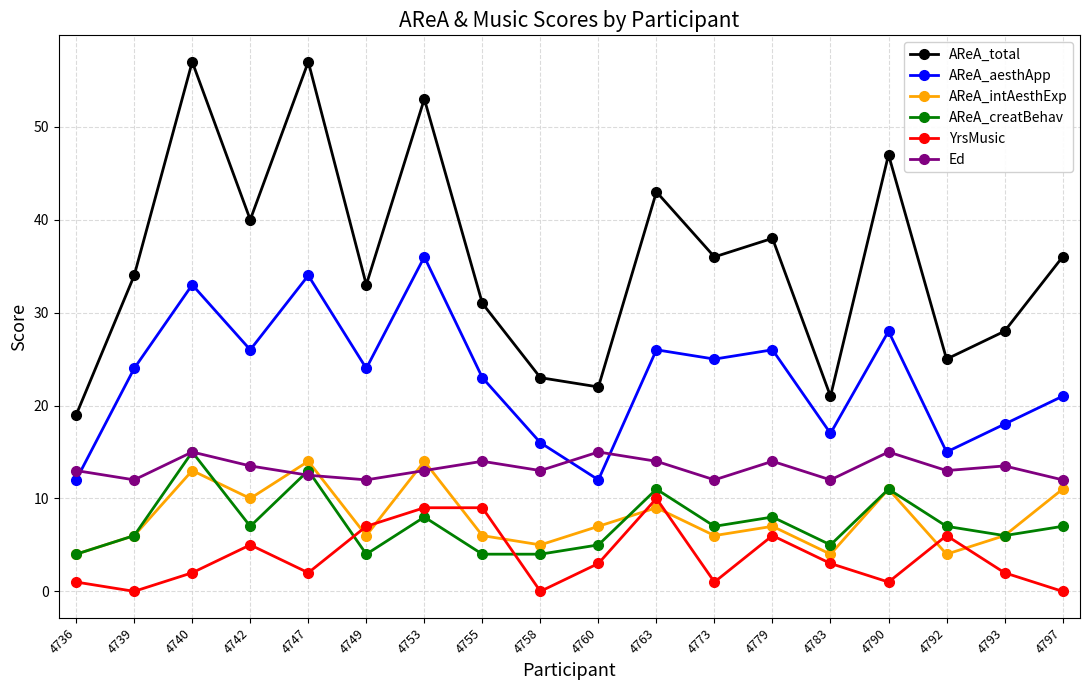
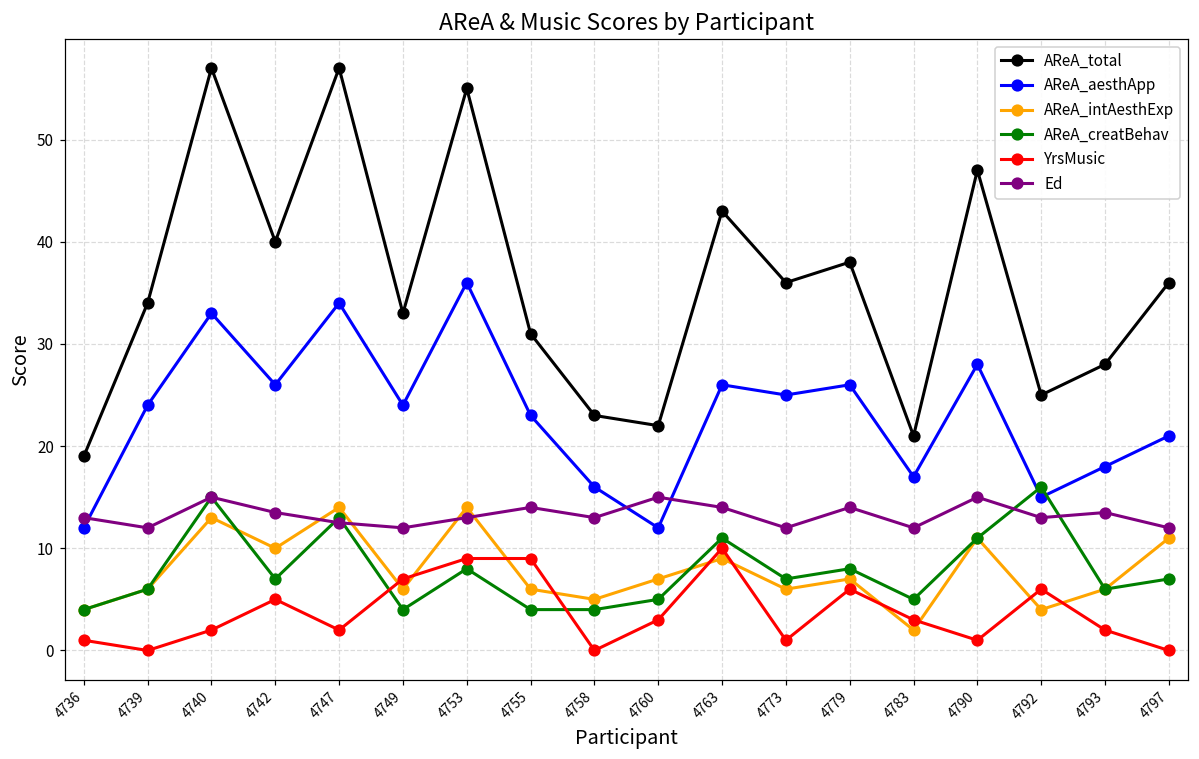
AReA_total, 4753: 53 -> 55
AReA_intAesthExp, 4783: 4 -> 2
AReA_creatBehav, 4792: 7 -> 16
